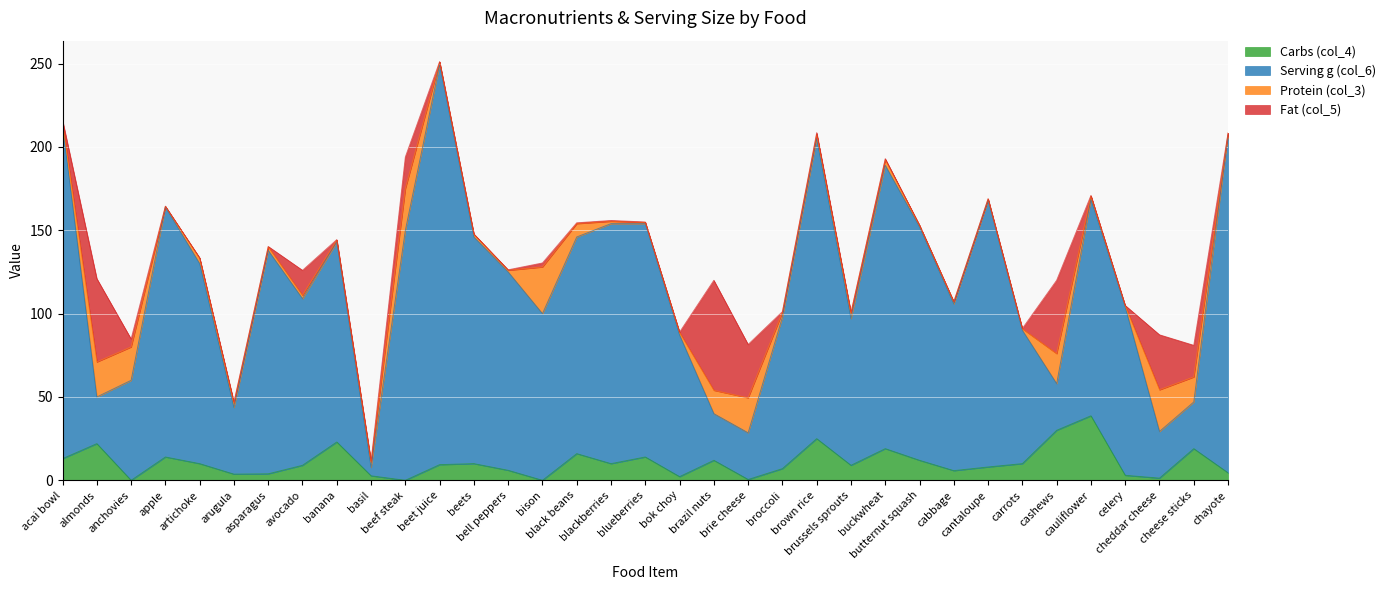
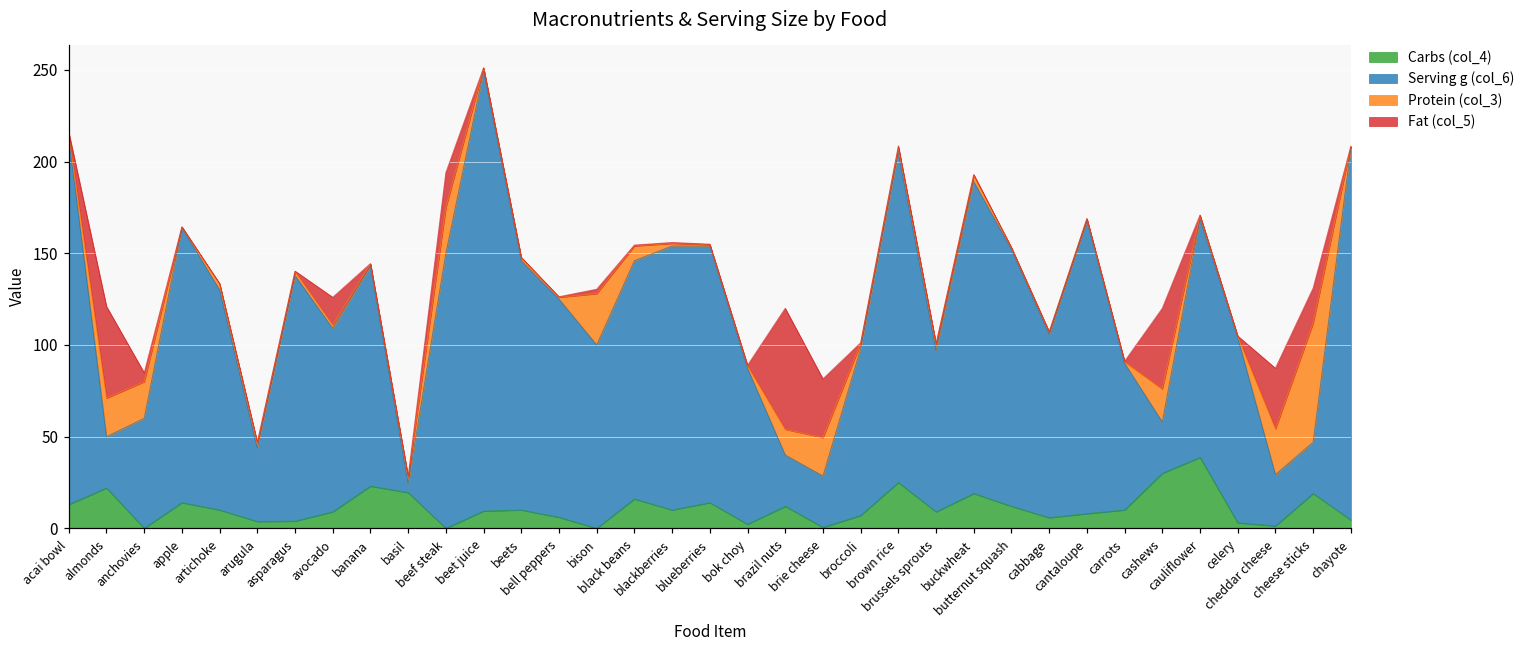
Carbs (col_4), basil: 3 -> 20
Protein (col_3), cheese sticks: 15 -> 65
